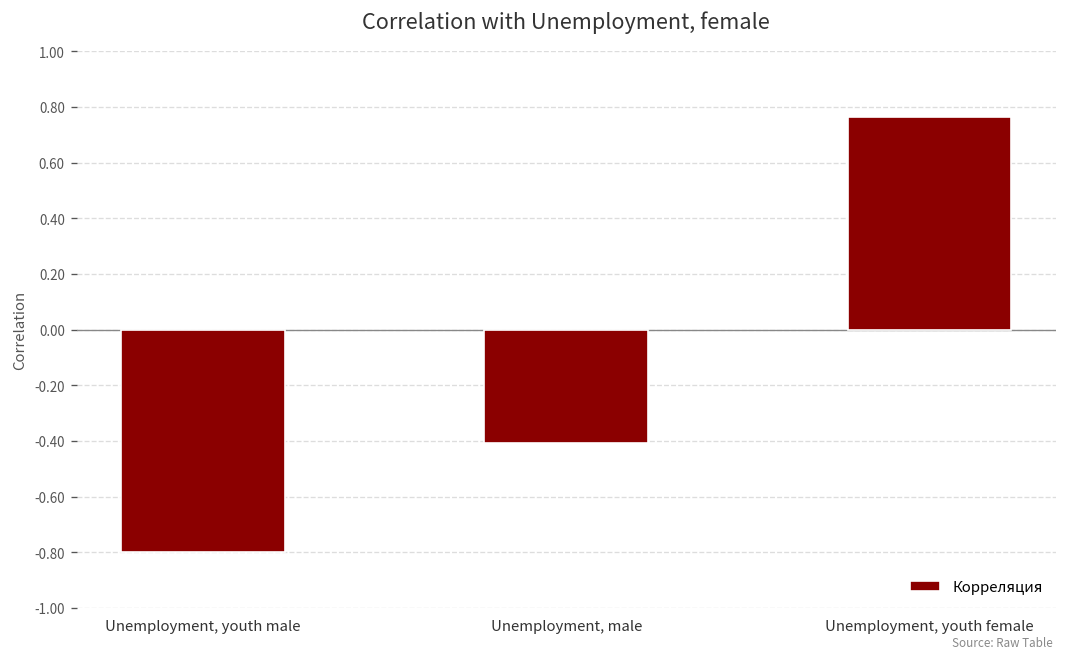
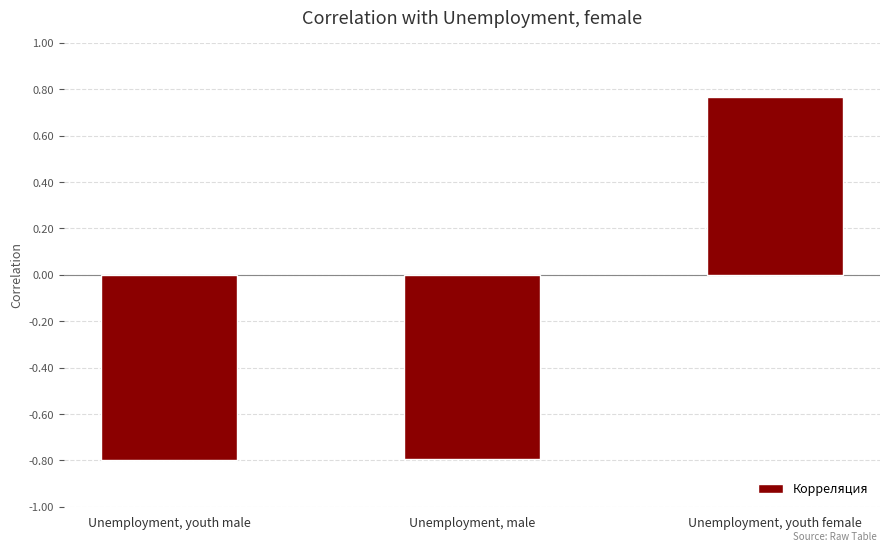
Unemployment, male: -0.41 -> -0.79
